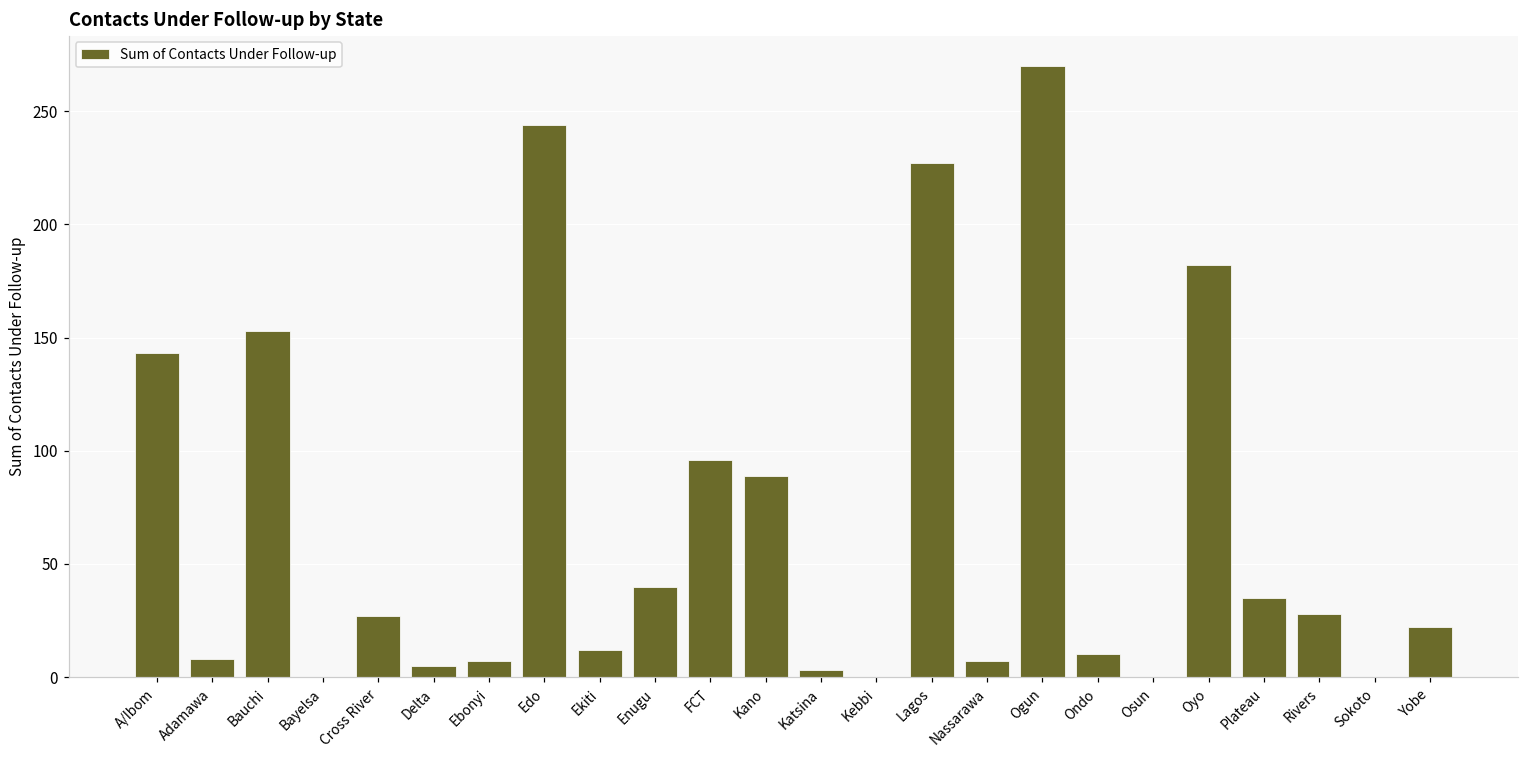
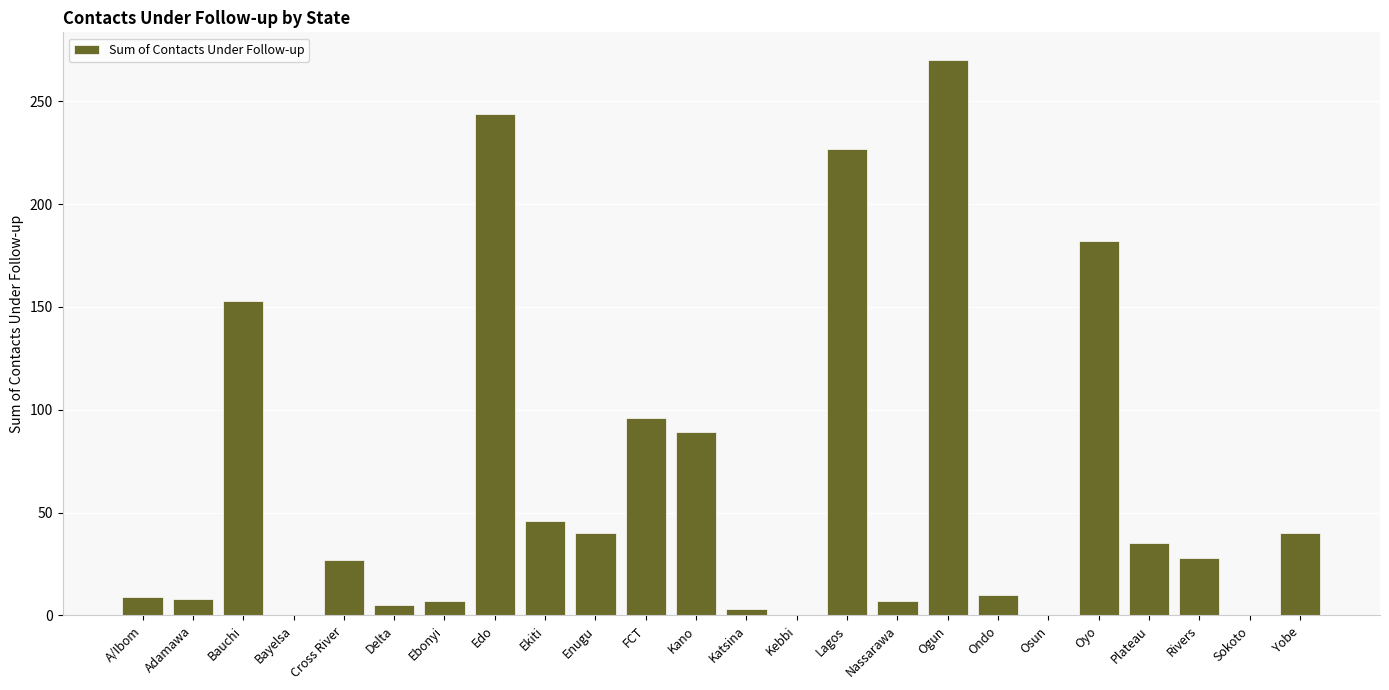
A/Ibom: 143 -> 9
Ekiti: 12 -> 46
Yobe: 22 -> 40
